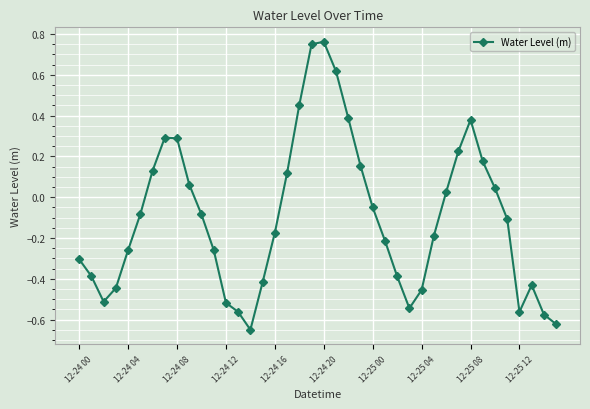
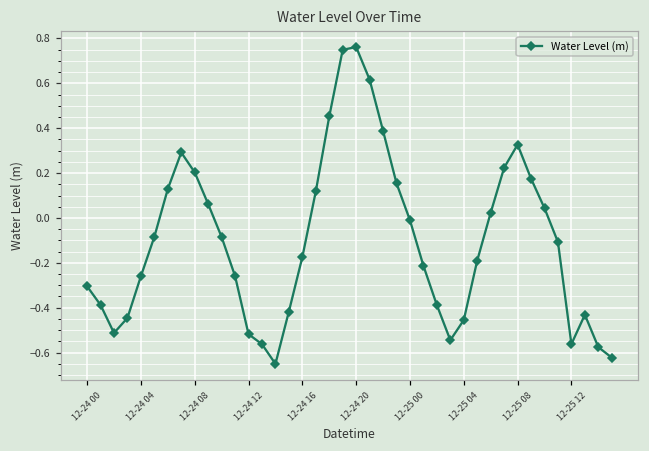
12-24 08: 0.29 -> 0.20
12-25 00: -0.05 -> -0.01
12-25 08: 0.38 -> 0.33
